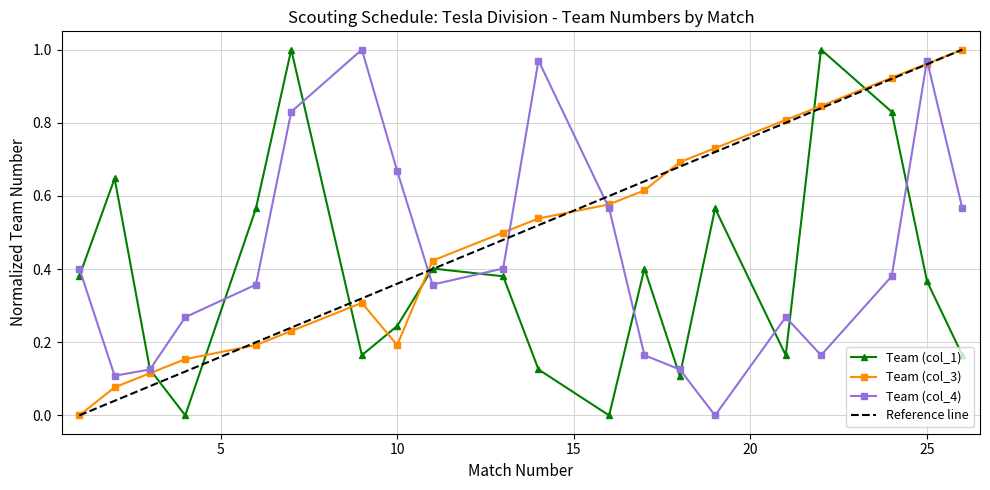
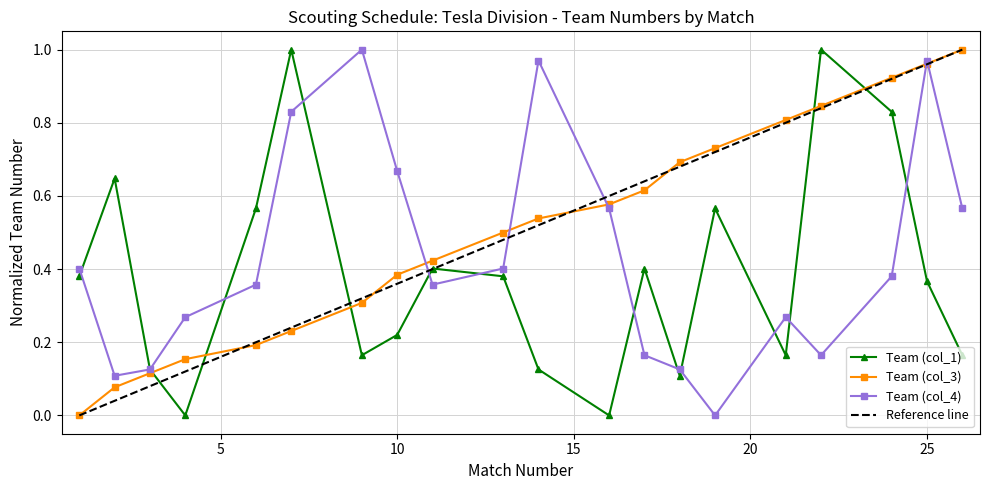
Team (col_1), 10: 0.24 -> 0.22
Team (col_3), 10: 0.19 -> 0.38
